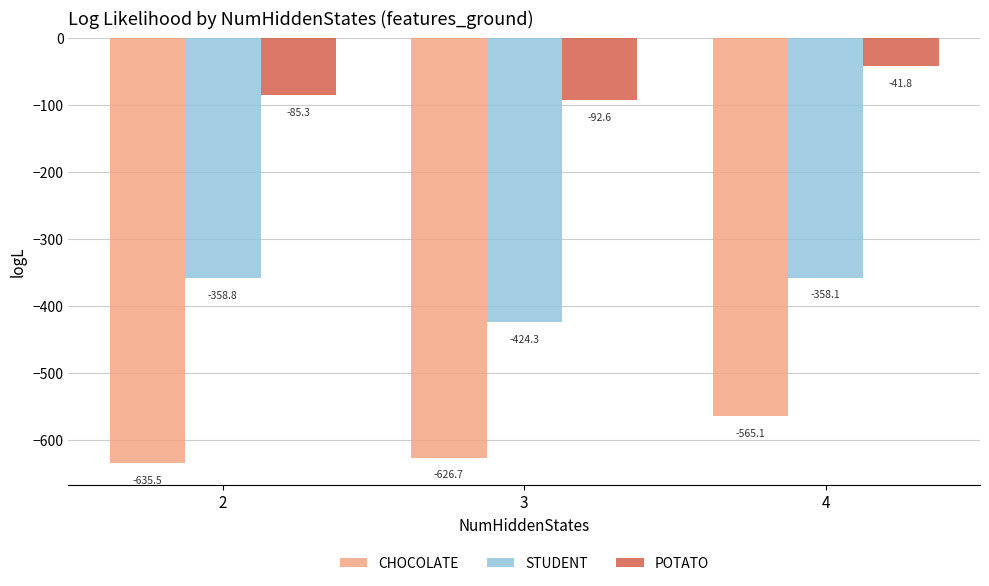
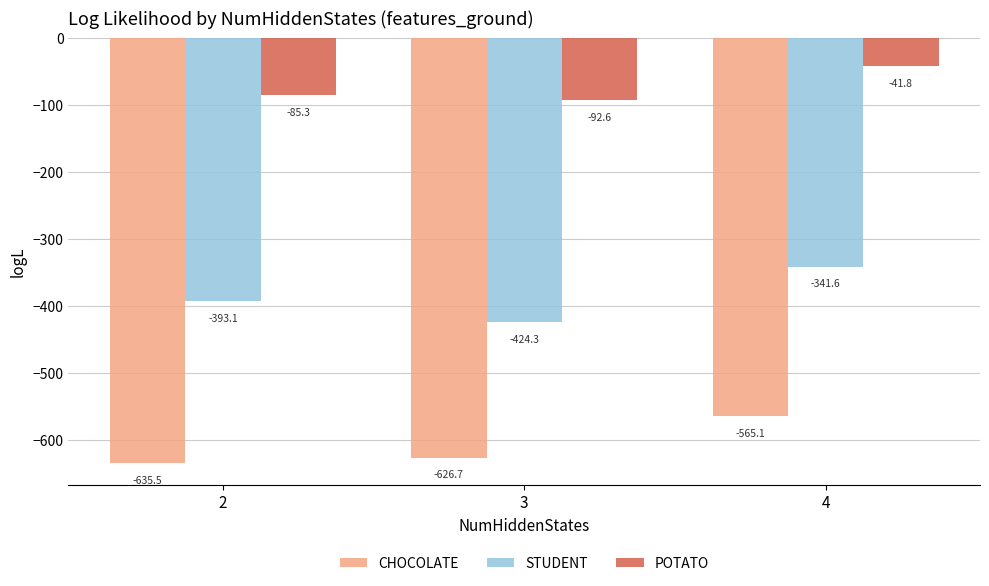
STUDENT, 2: -358.8 -> -393.1
STUDENT, 4: -358.1 -> -341.6
